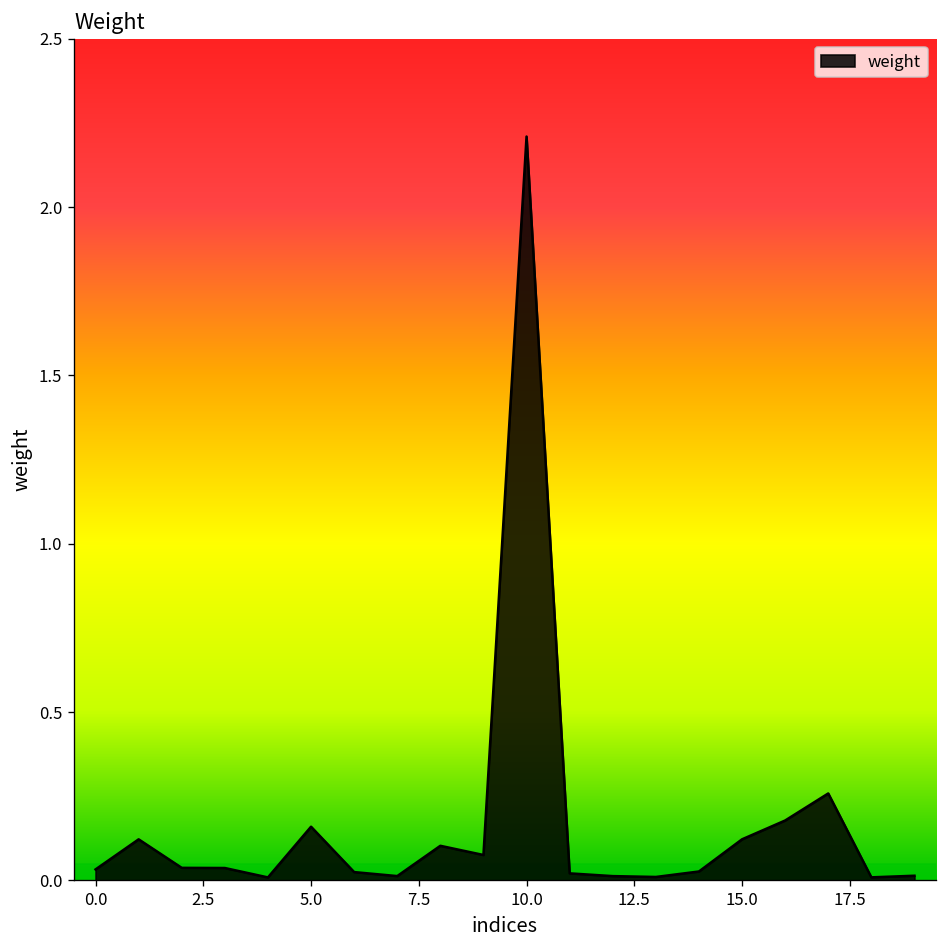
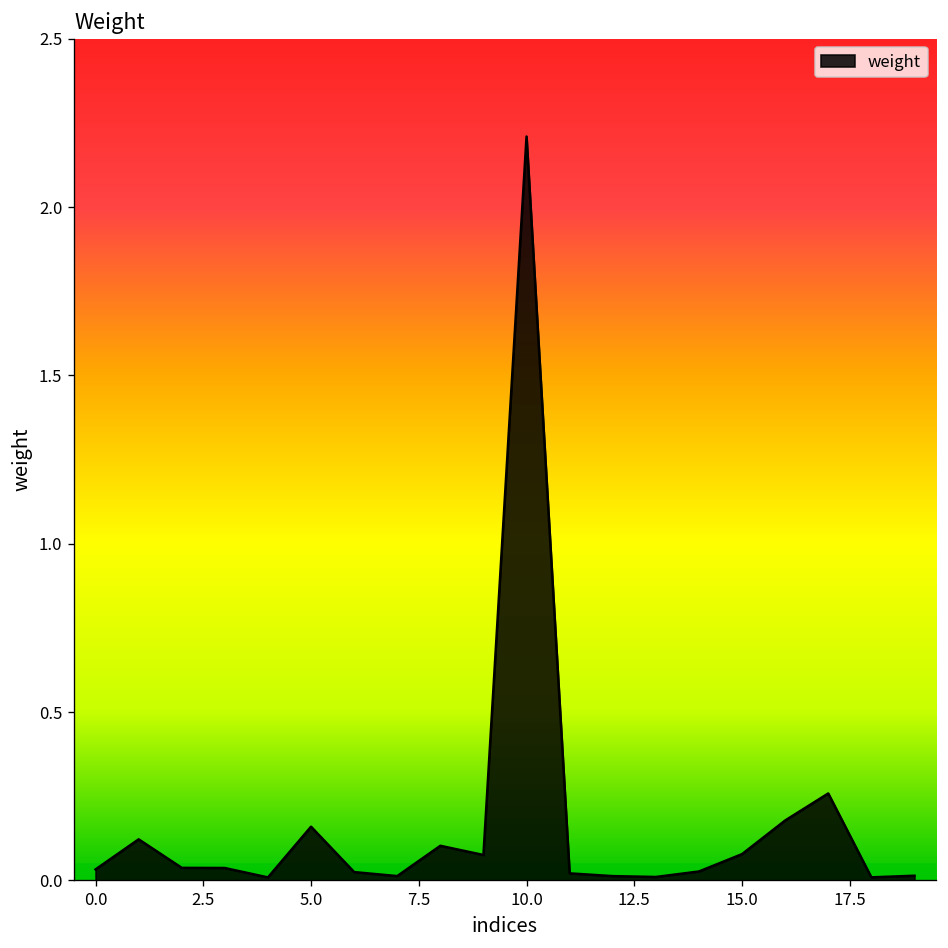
15.0: 0.12 -> 0.08
